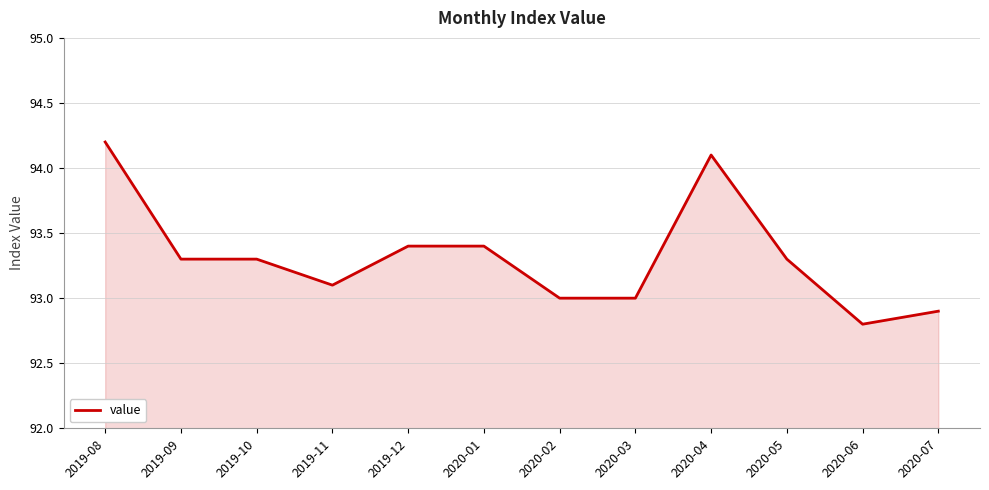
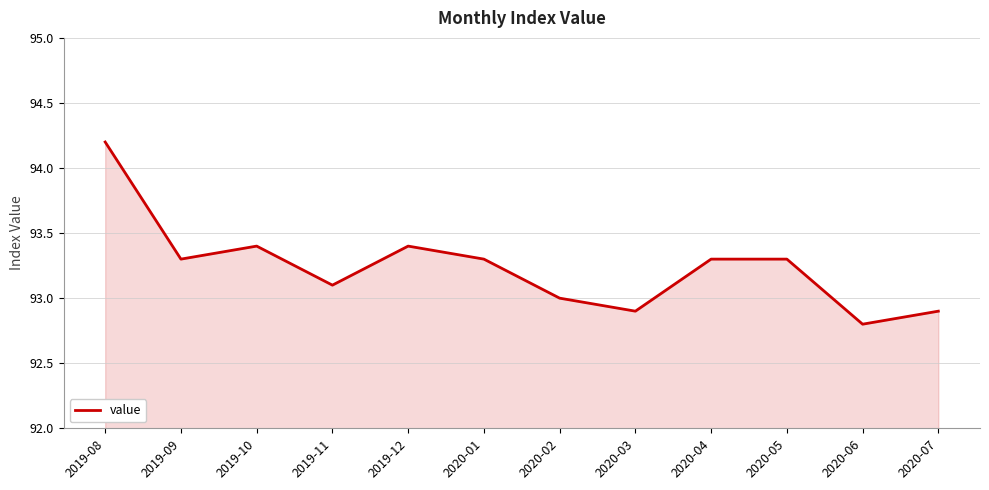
2019-10: 93.3 -> 93.4
2020-01: 93.4 -> 93.3
2020-03: 93.0 -> 92.9
2020-04: 94.1 -> 93.3
